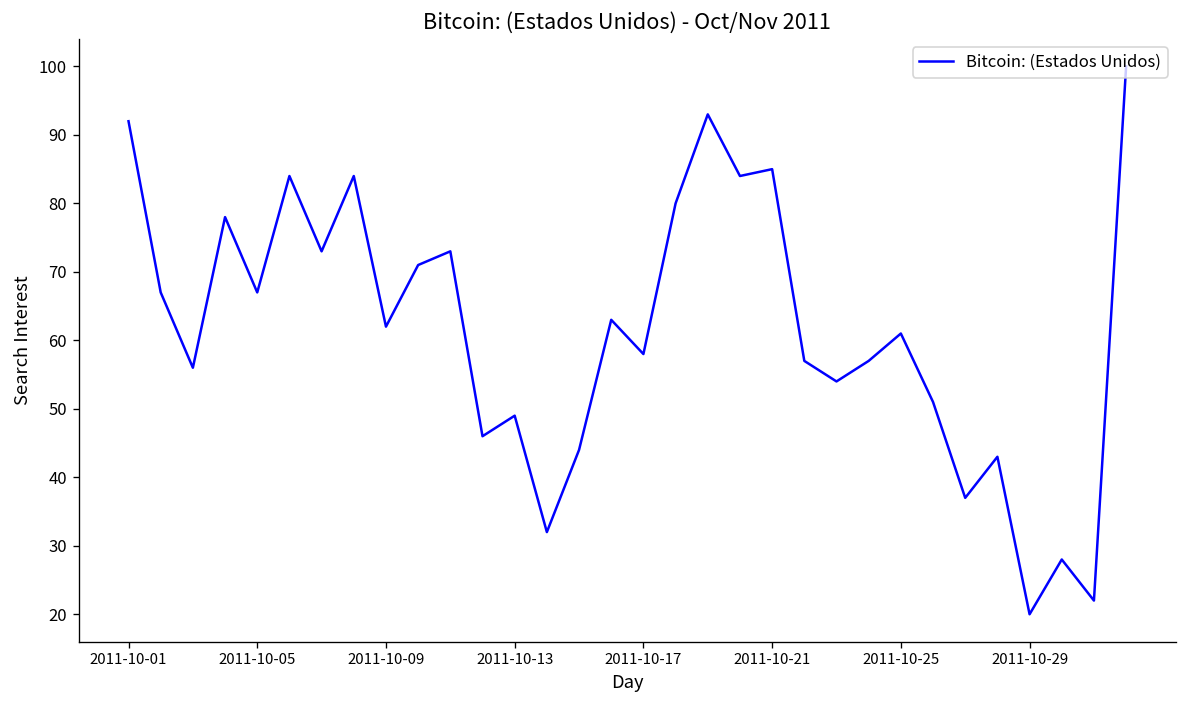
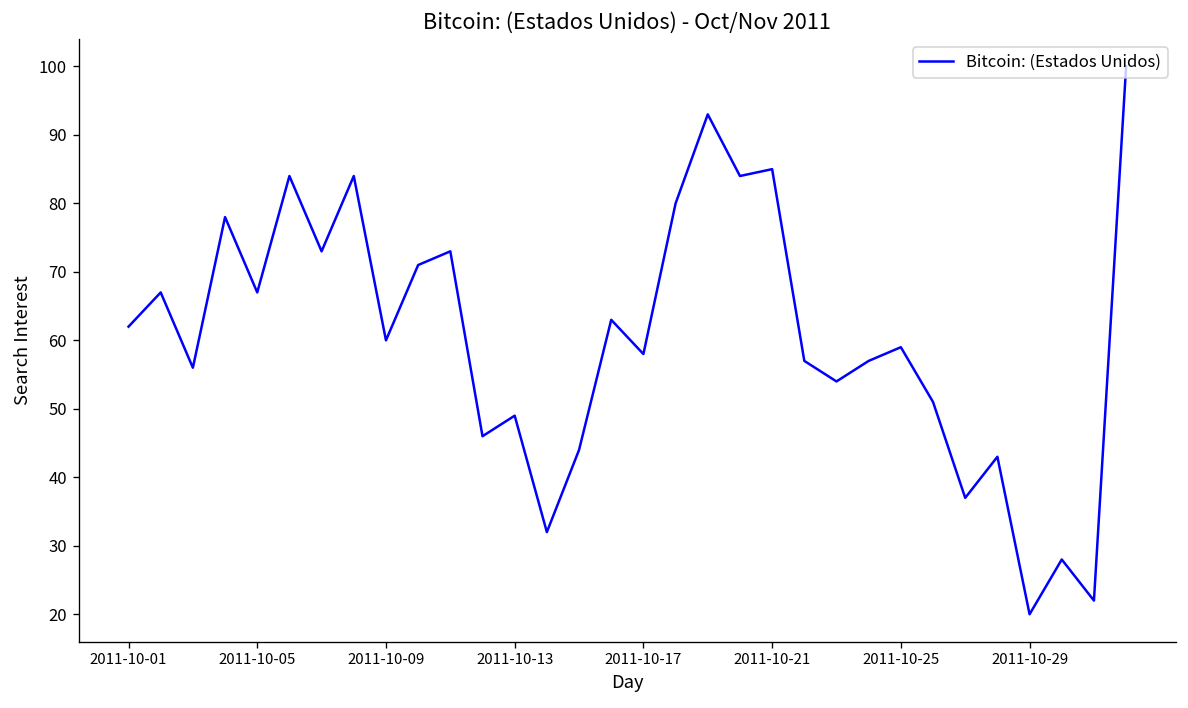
2011-10-01: 92 -> 62
2011-10-09: 62 -> 60
2011-10-25: 61 -> 59
